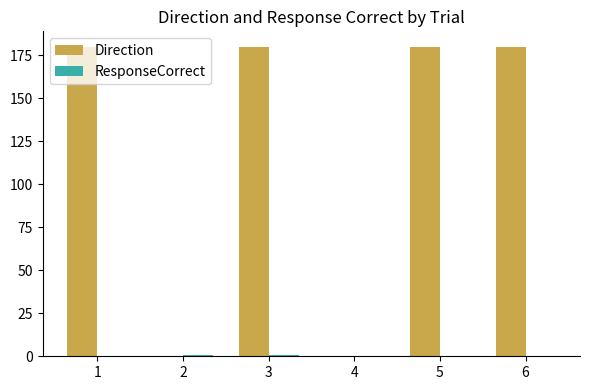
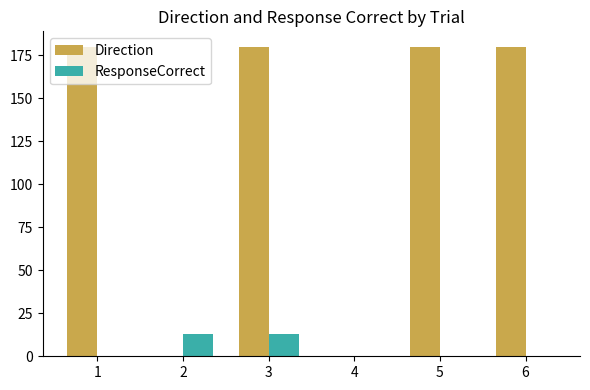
ResponseCorrect, 2: 1 -> 13
ResponseCorrect, 3: 1 -> 13
